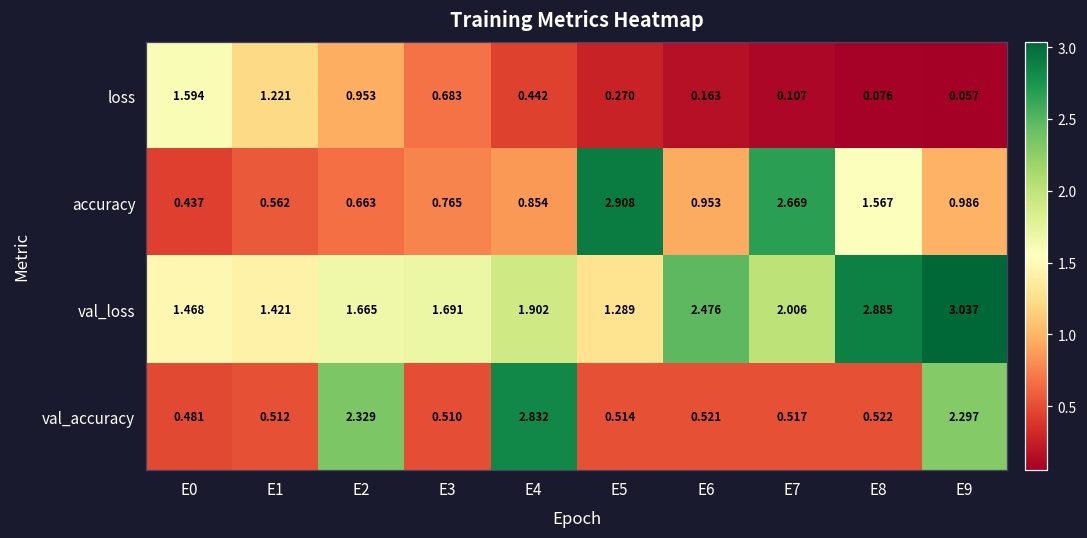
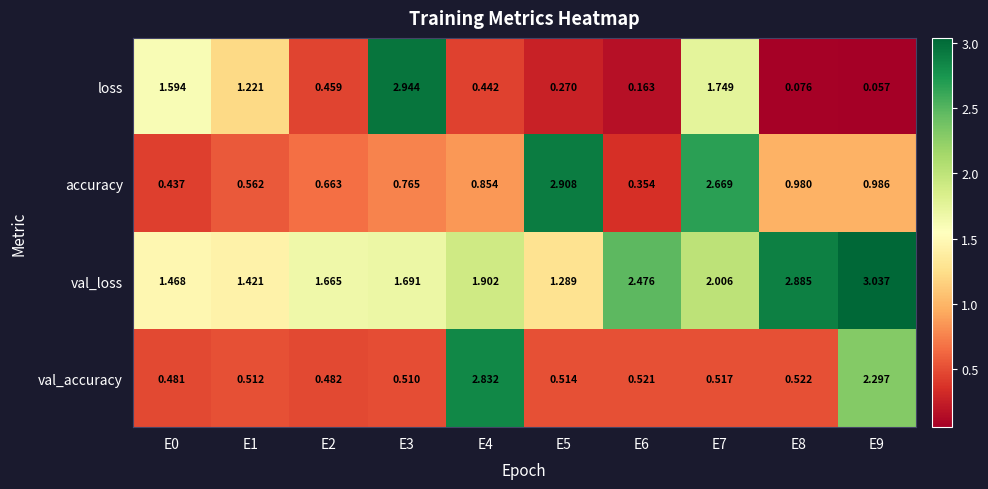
loss, E2: 0.953 -> 0.459
loss, E3: 0.683 -> 2.944
loss, E7: 0.107 -> 1.749
accuracy, E6: 0.953 -> 0.354
accuracy, E8: 1.567 -> 0.980
val_accuracy, E2: 2.329 -> 0.482
